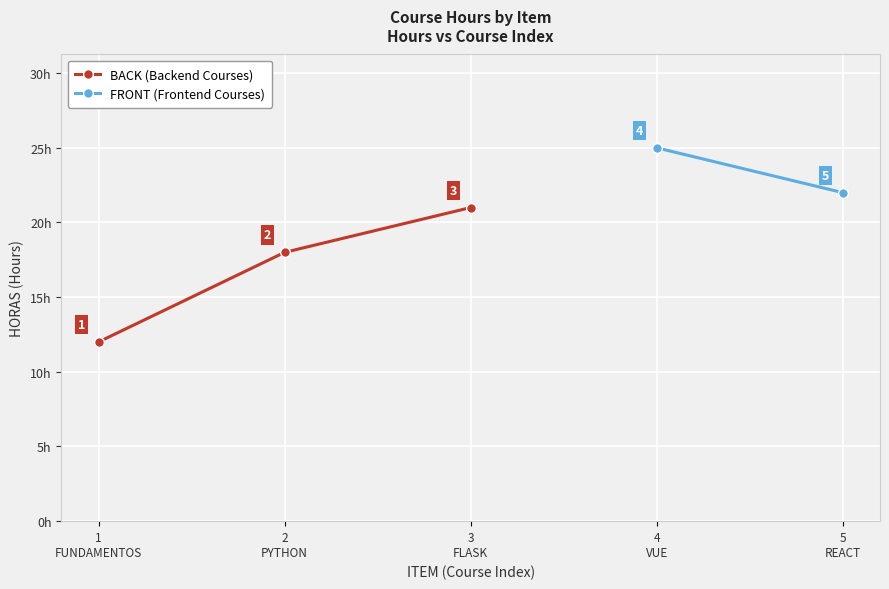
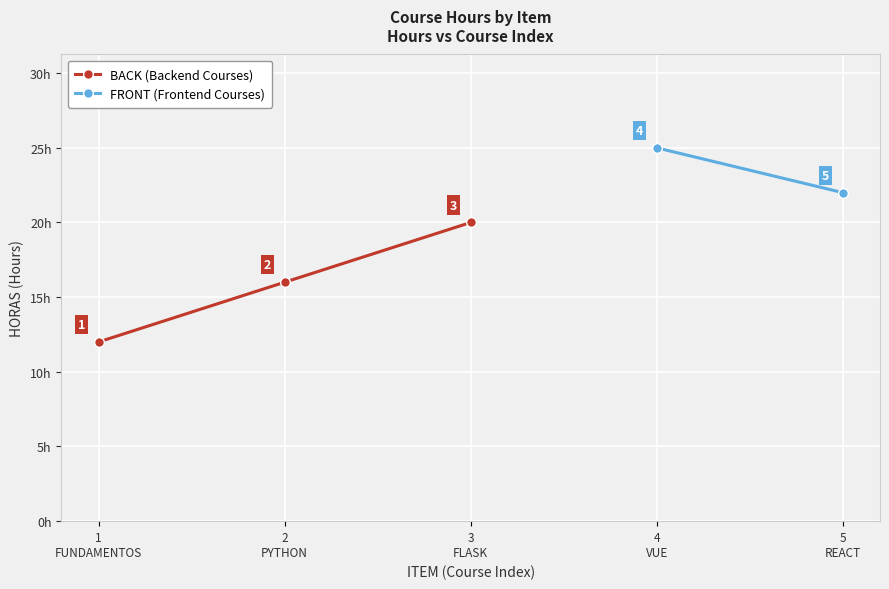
BACK (Backend Courses), 2 PYTHON: 18h -> 16h
BACK (Backend Courses), 3 FLASK: 21h -> 20h
